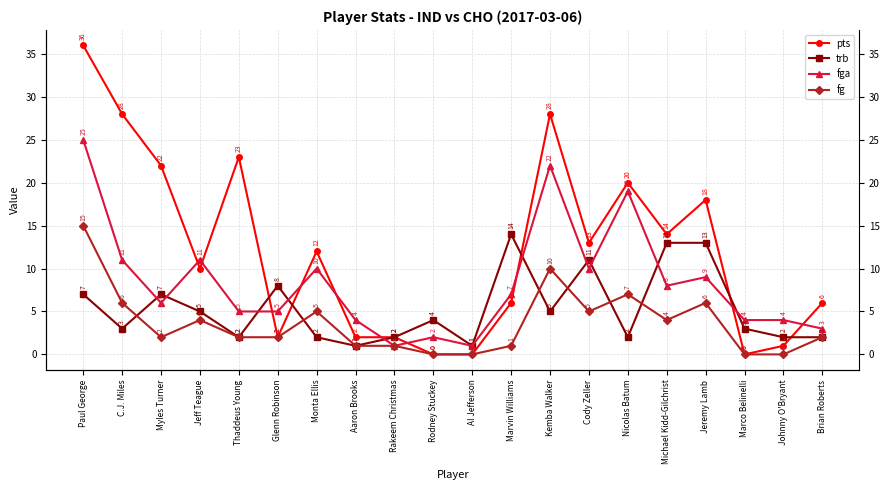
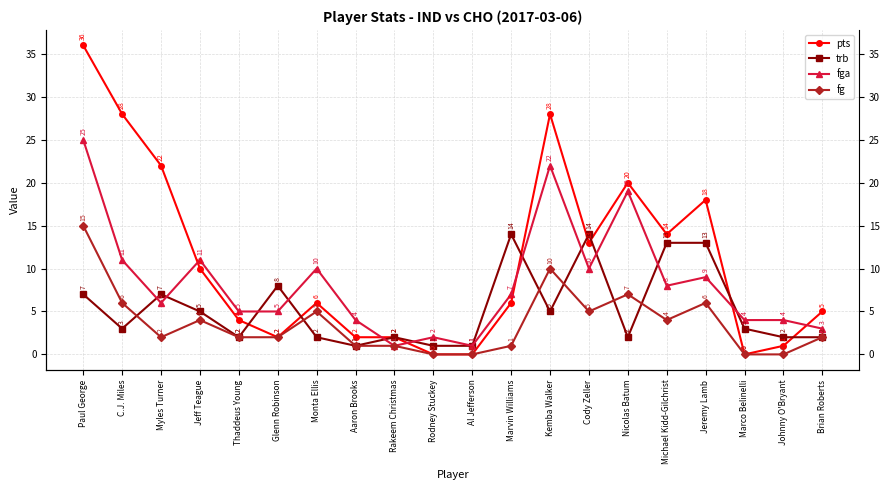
pts, Thaddeus Young: 23 -> 4
pts, Monta Ellis: 12 -> 6
trb, Rodney Stuckey: 4 -> 1
trb, Cody Zeller: 11 -> 14
pts, Brian Roberts: 6 -> 5
